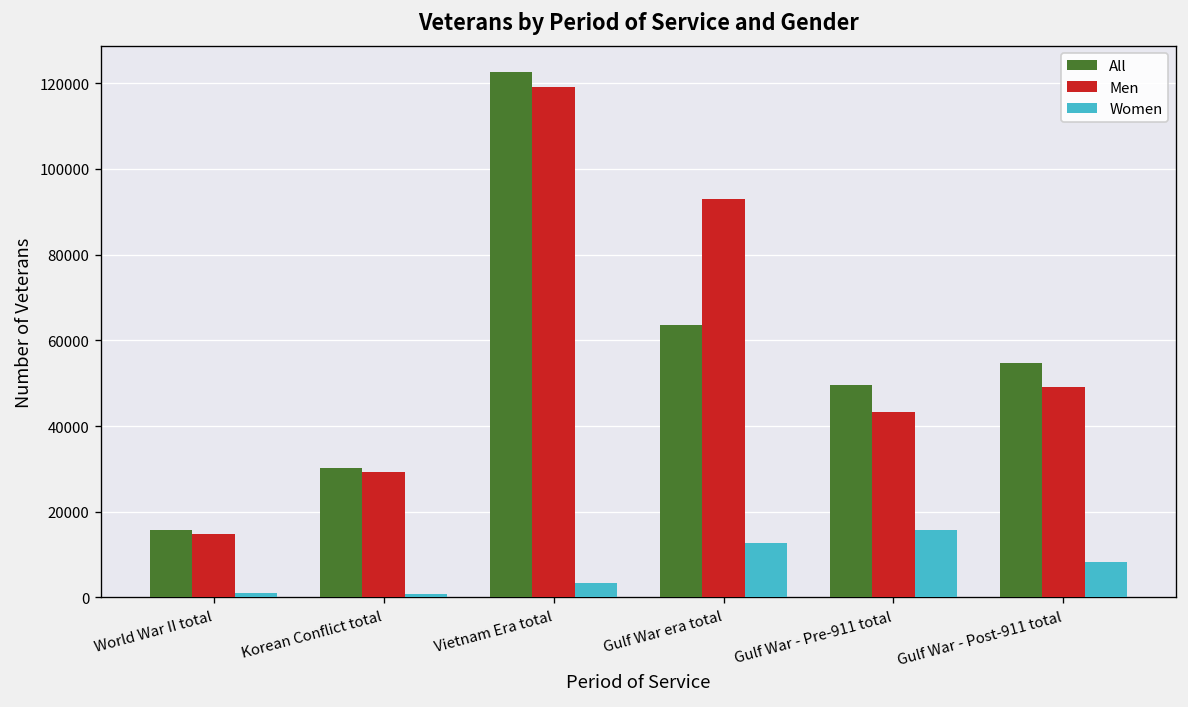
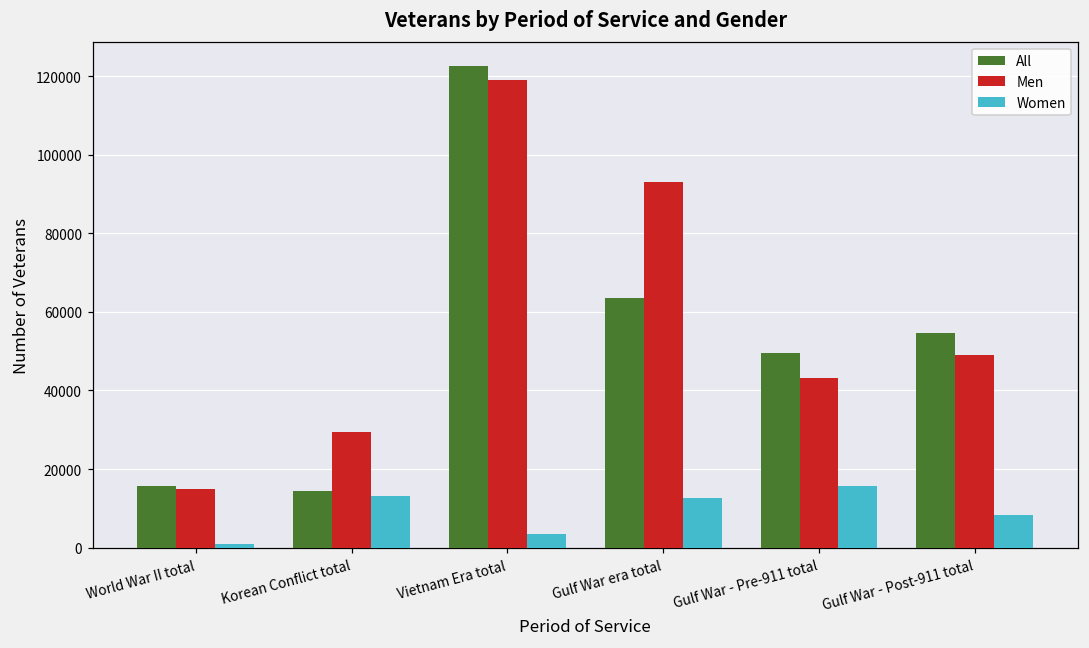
All, Korean Conflict total: 30000 -> 14000
Women, Korean Conflict total: 1000 -> 13000
